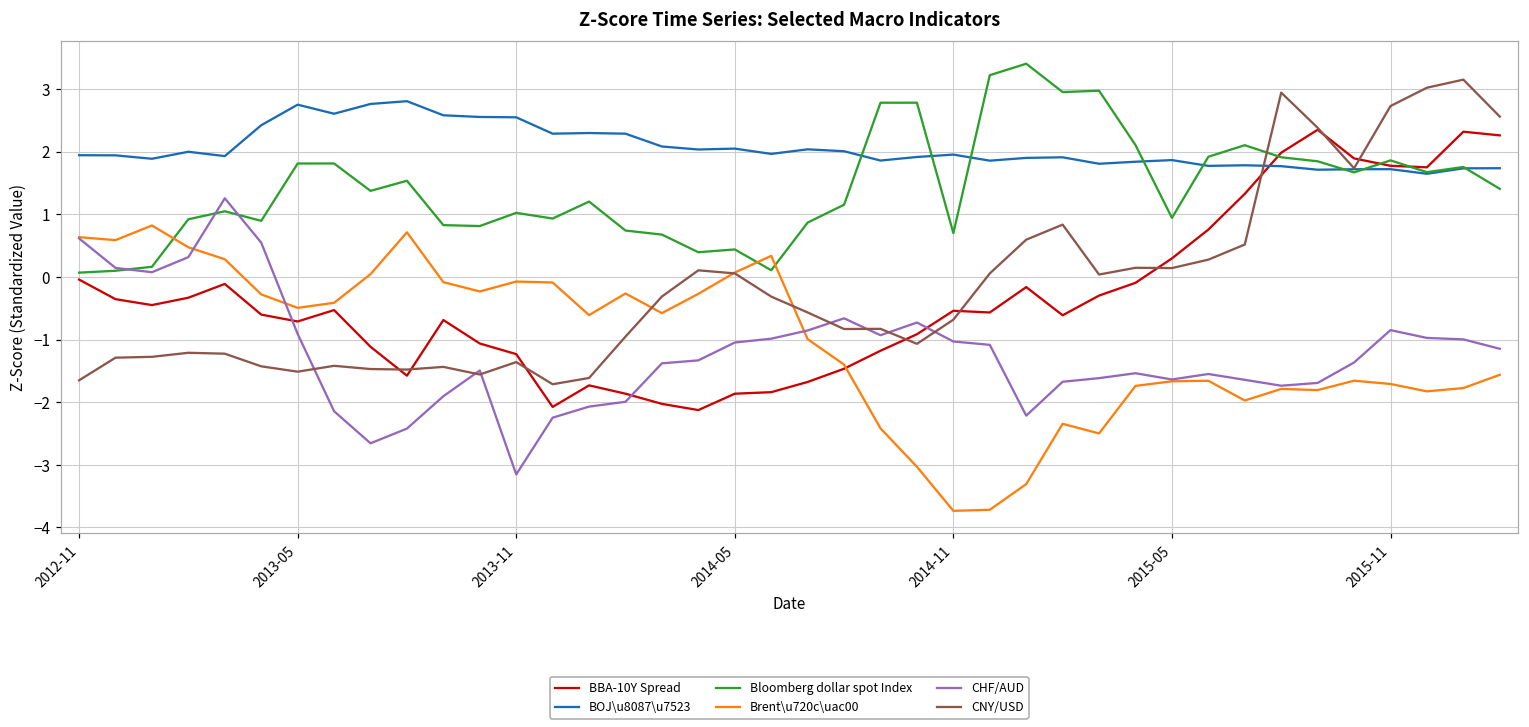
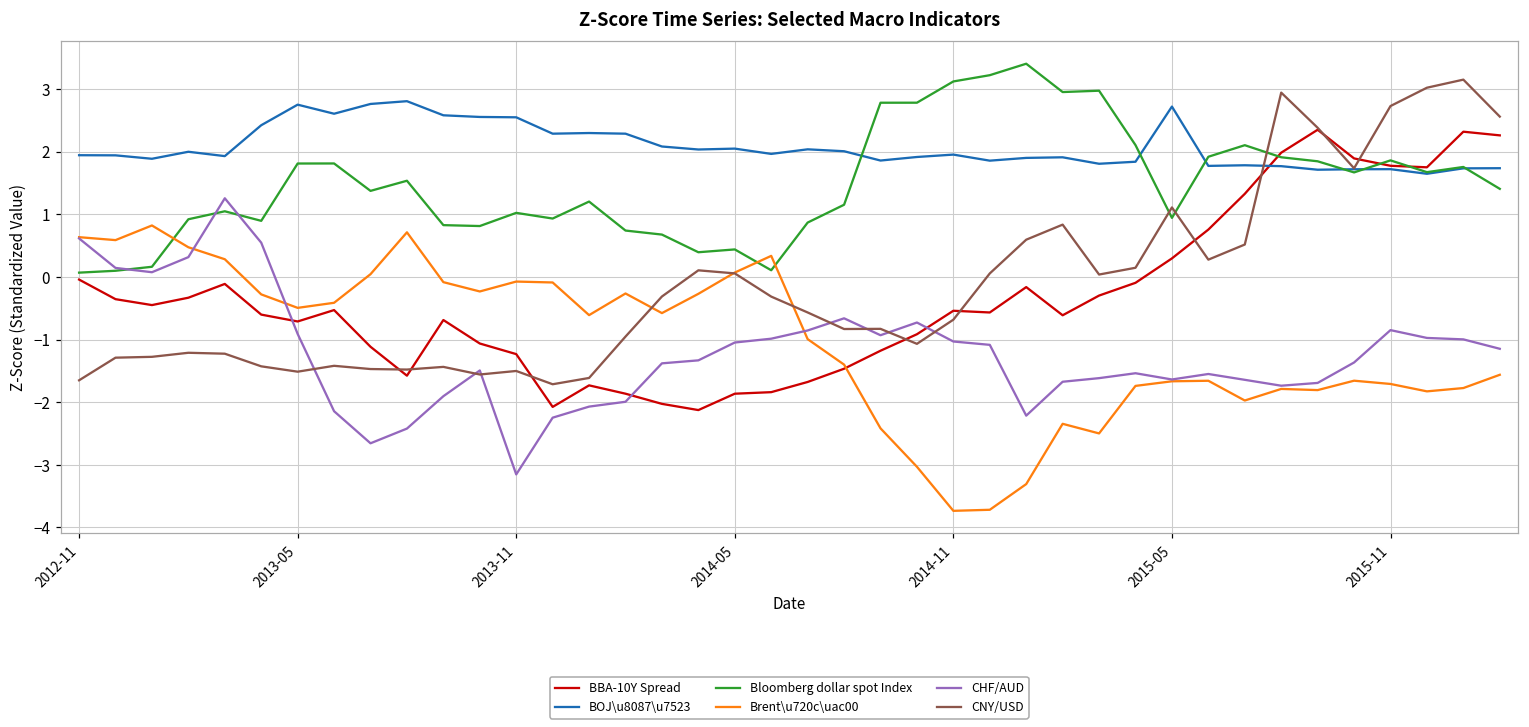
CNY/USD, 2013-11: -1.4 -> -1.5
Bloomberg dollar spot Index, 2014-11: 0.7 -> 3.1
BOJ\u8087\u7523, 2015-05: 1.9 -> 2.7
CNY/USD, 2015-05: 0.1 -> 1.1
